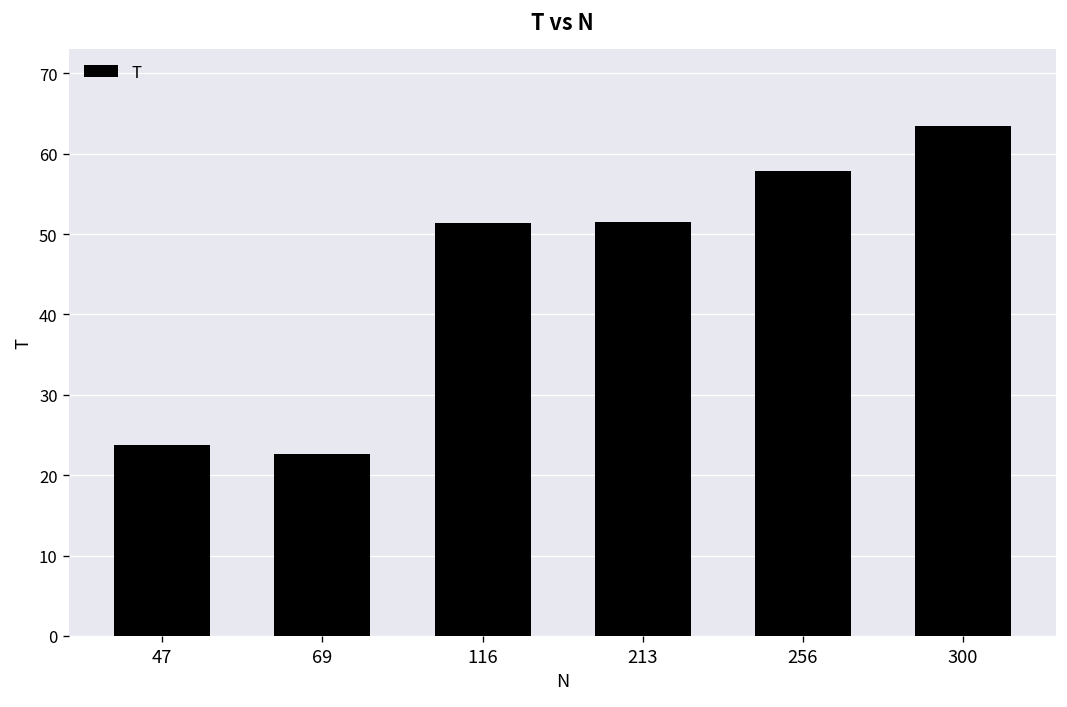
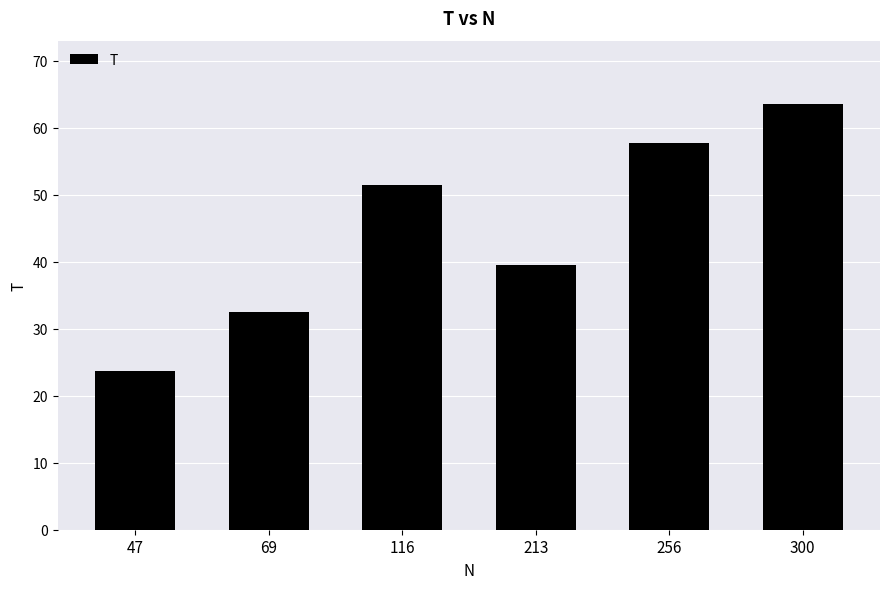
69: 23 -> 33
213: 52 -> 40
